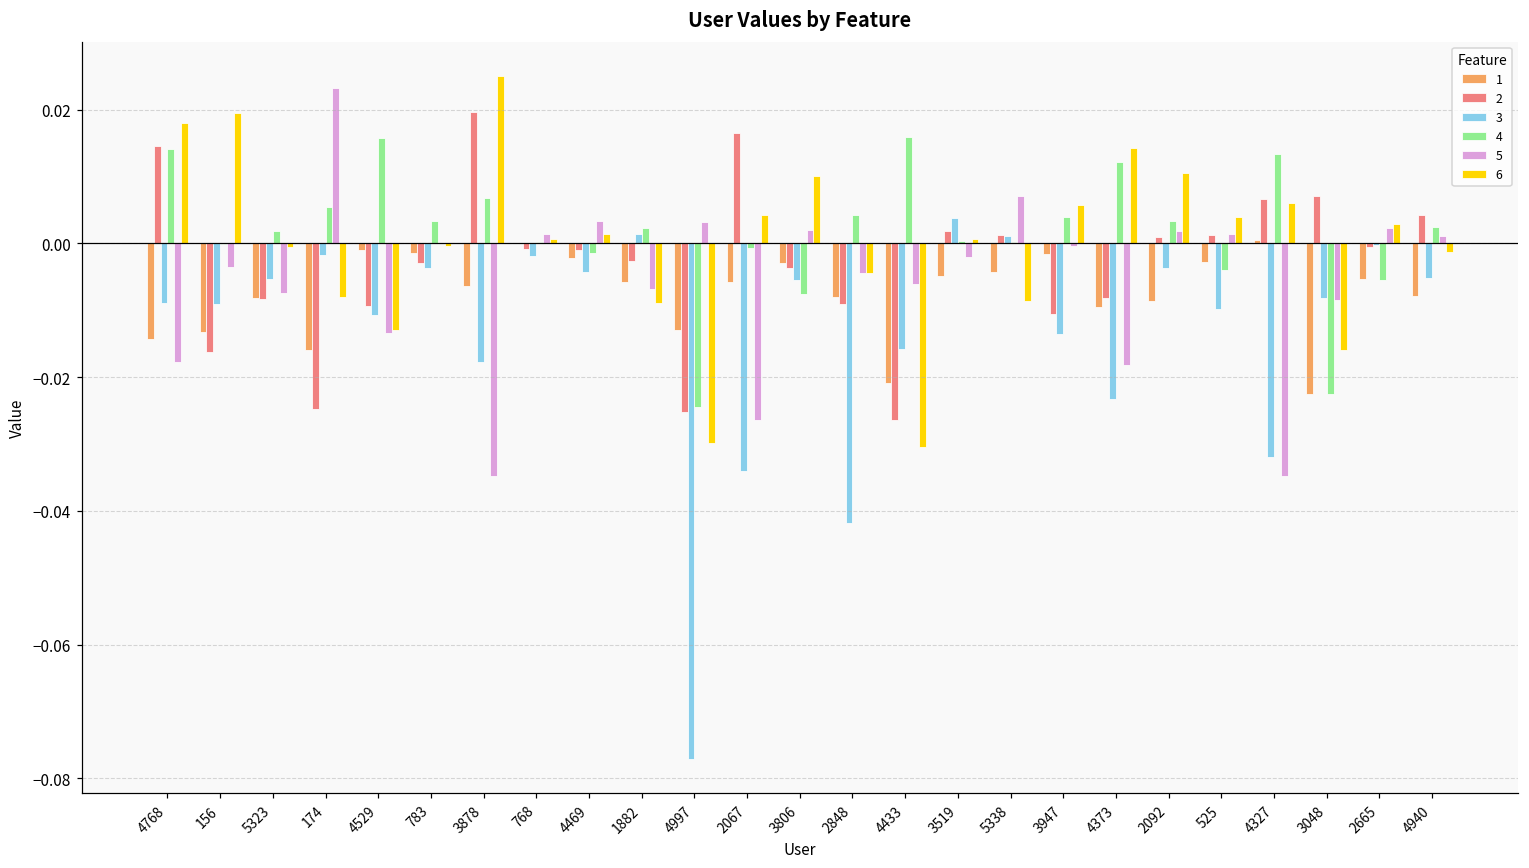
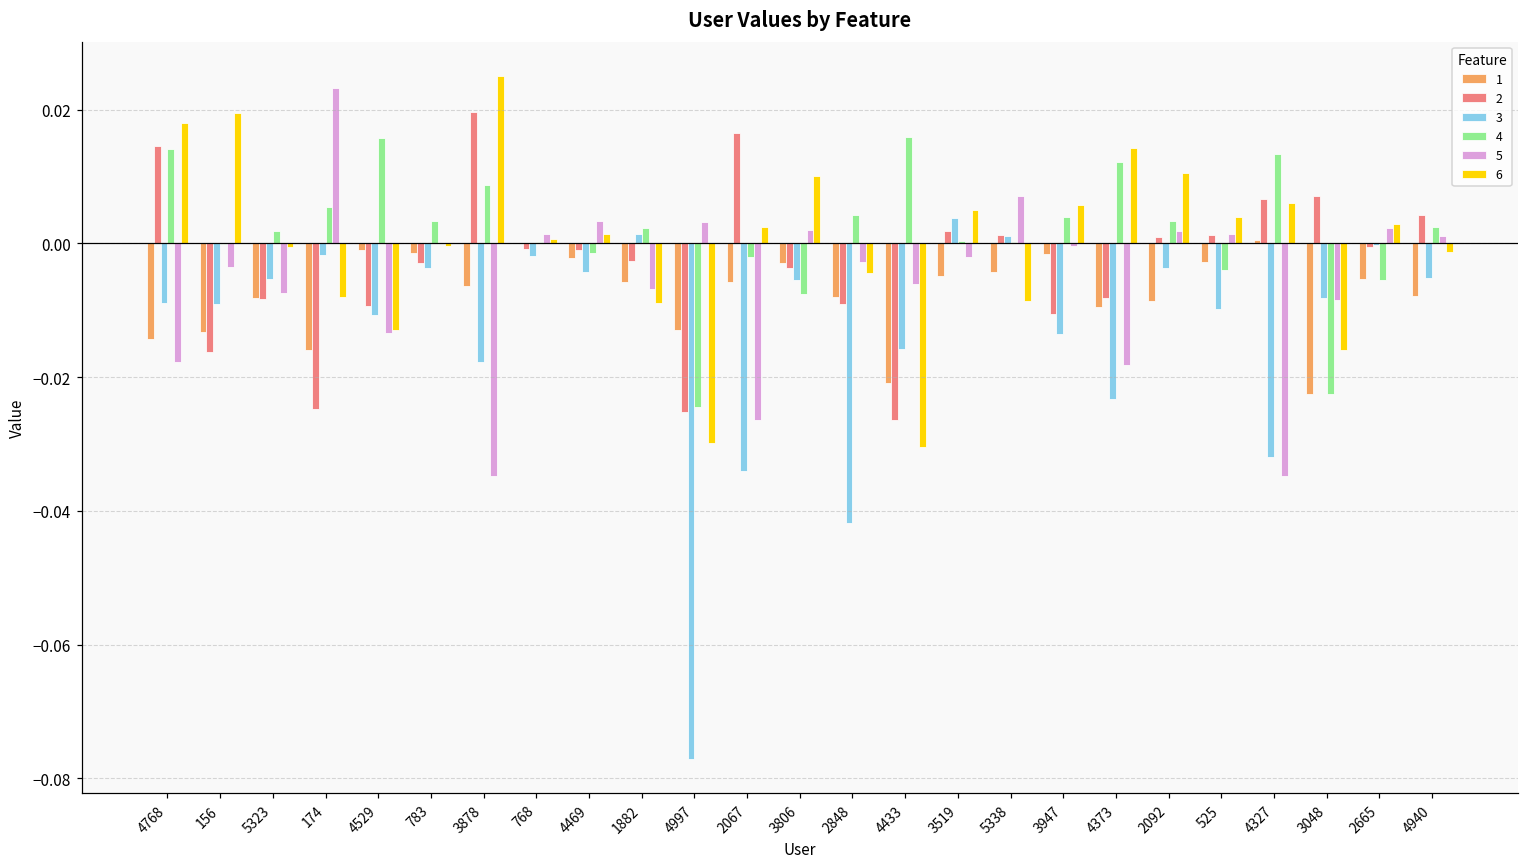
4, 3878: 0.007 -> 0.009
4, 2067: -0.001 -> -0.002
6, 2067: 0.004 -> 0.002
5, 2848: -0.004 -> -0.003
6, 3519: 0.001 -> 0.005
